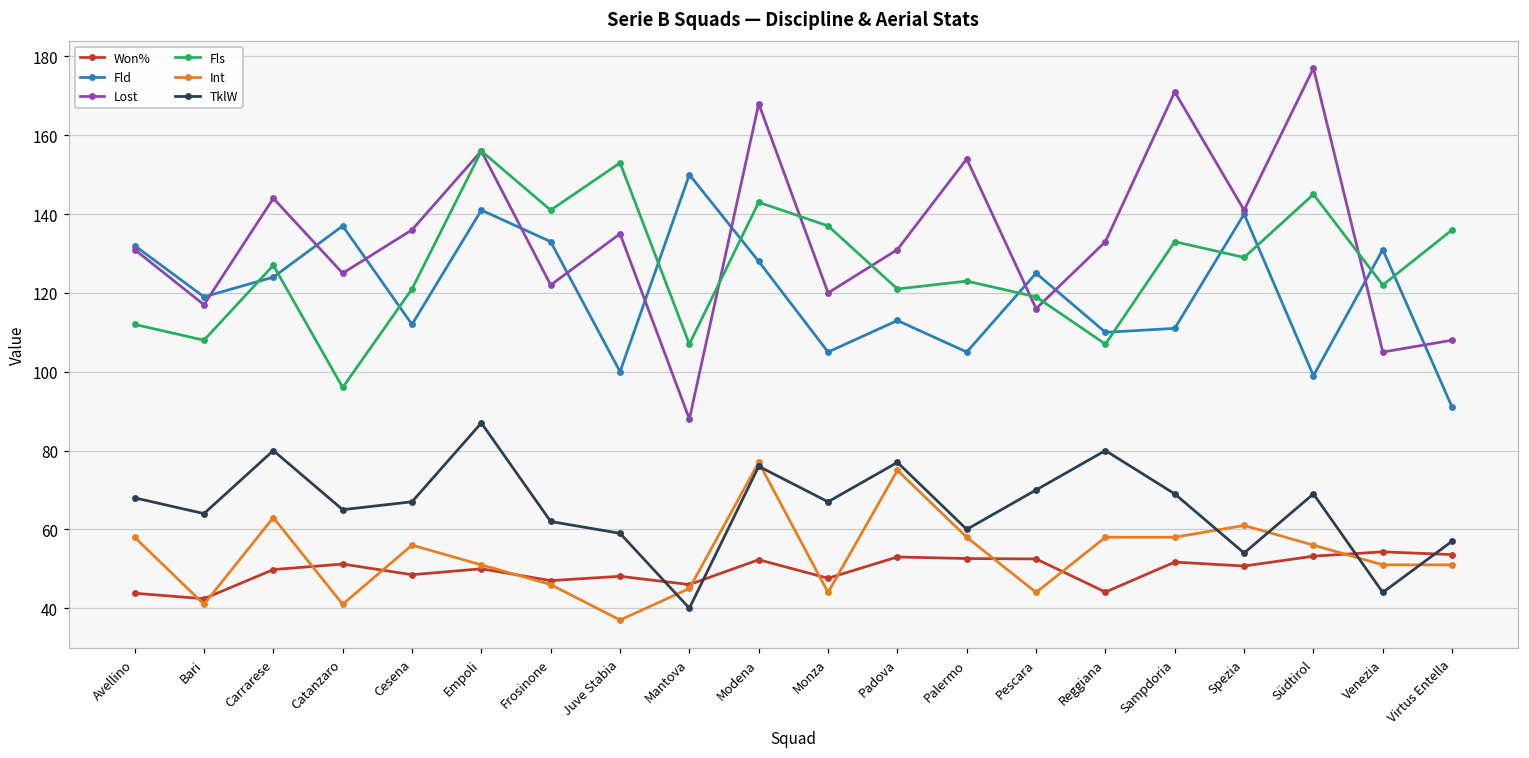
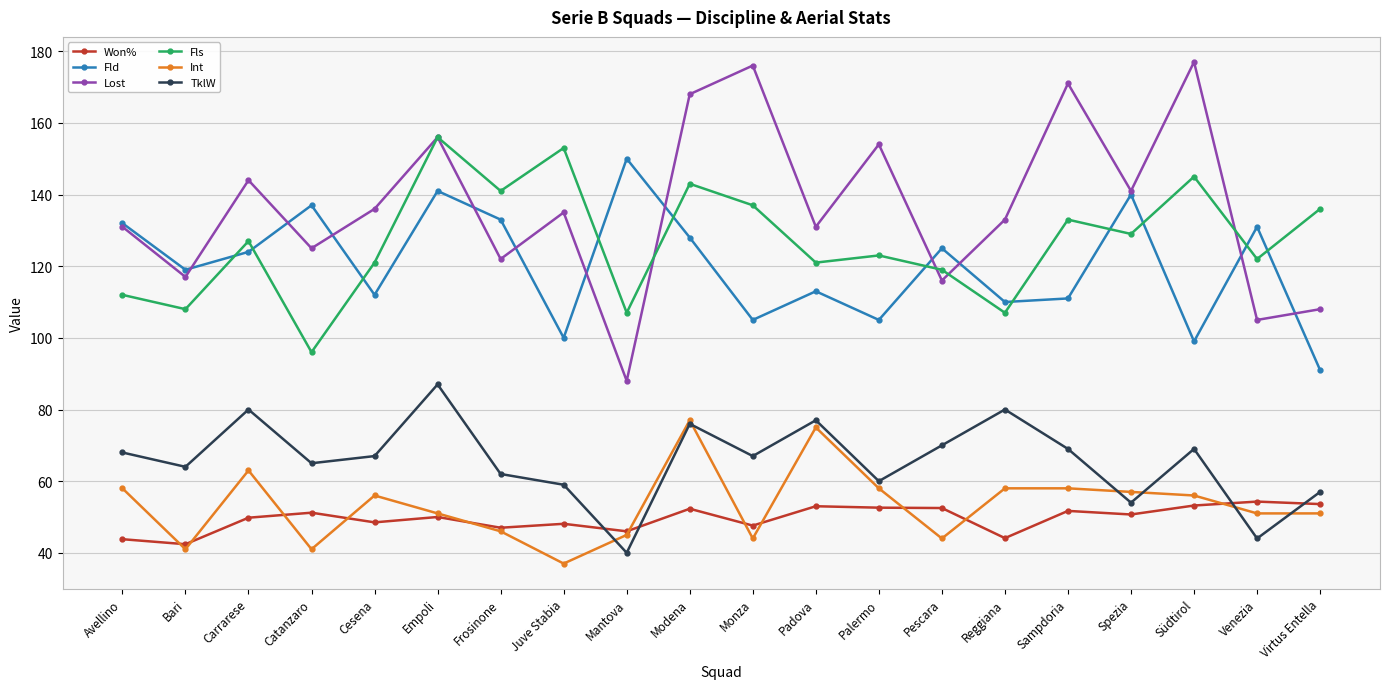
Lost, Monza: 120 -> 176
Int, Spezia: 61 -> 57
